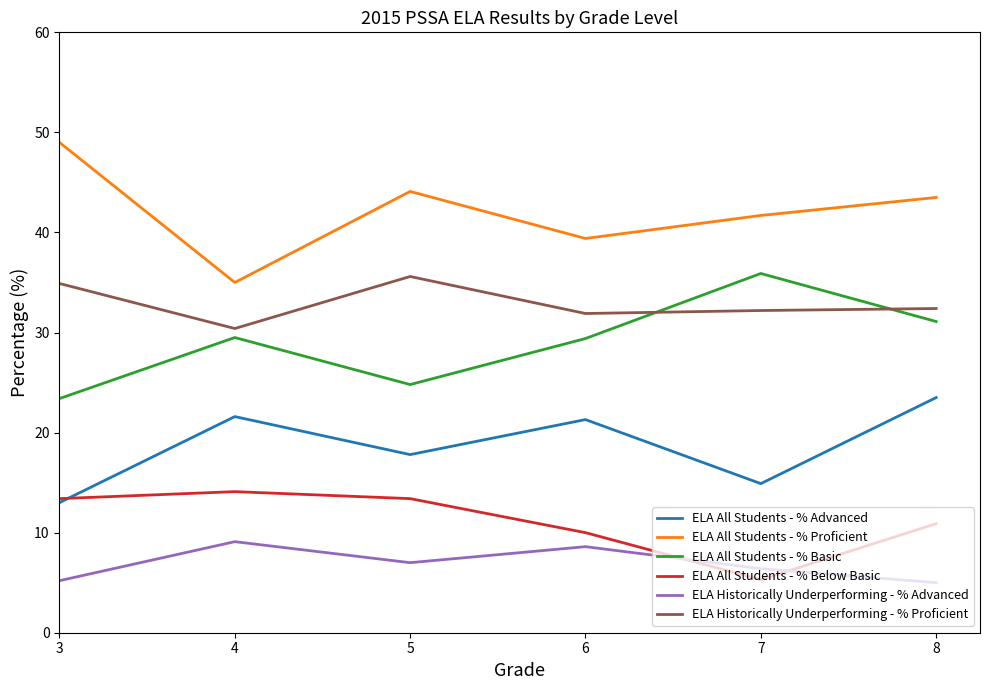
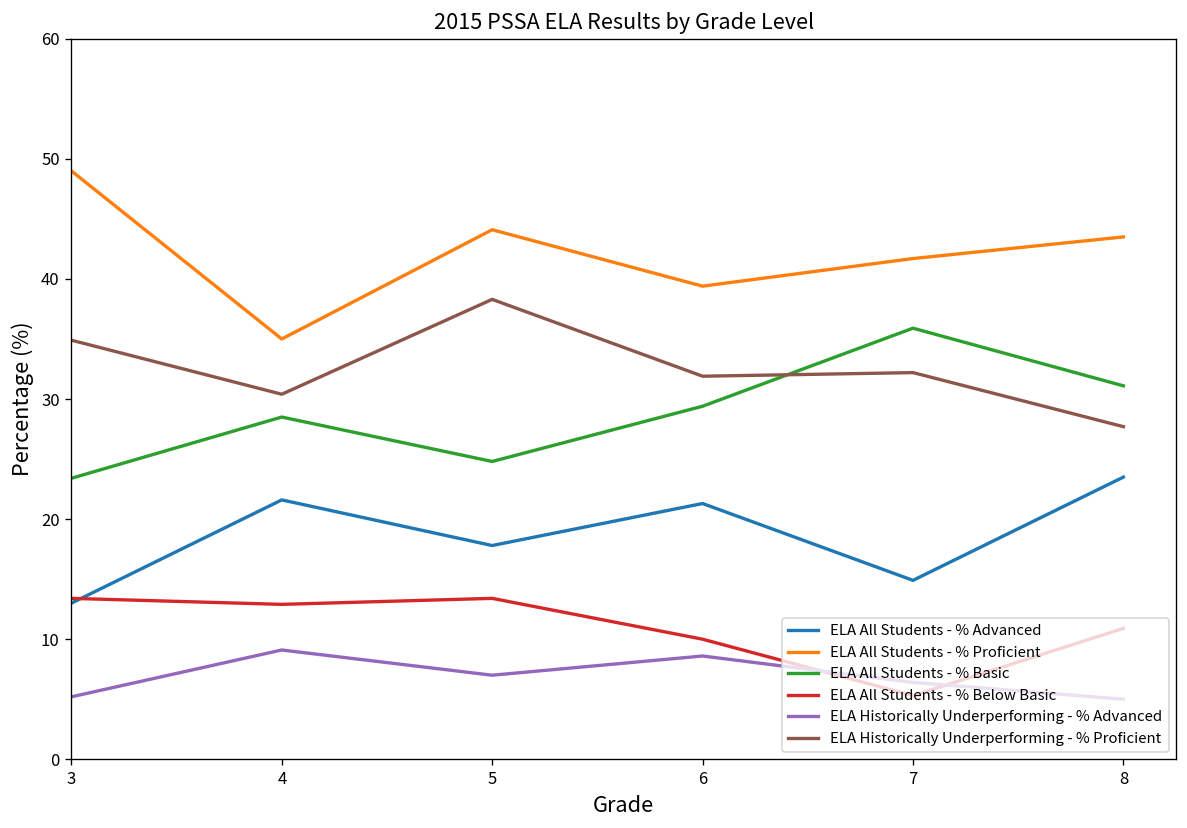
ELA All Students - % Basic, 4: 29.5 -> 28.5
ELA All Students - % Below Basic, 4: 14.1 -> 12.9
ELA Historically Underperforming - % Proficient, 5: 35.6 -> 38.3
ELA Historically Underperforming - % Proficient, 8: 32.4 -> 27.7
